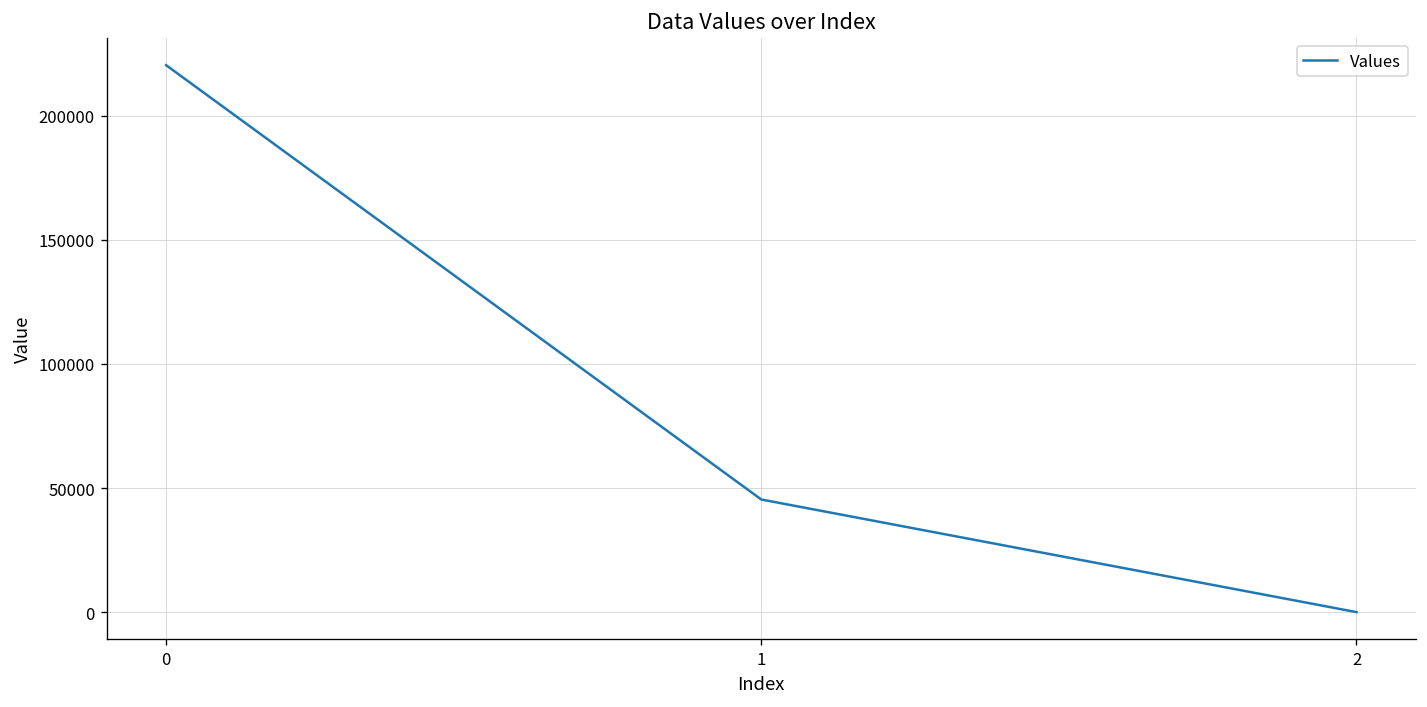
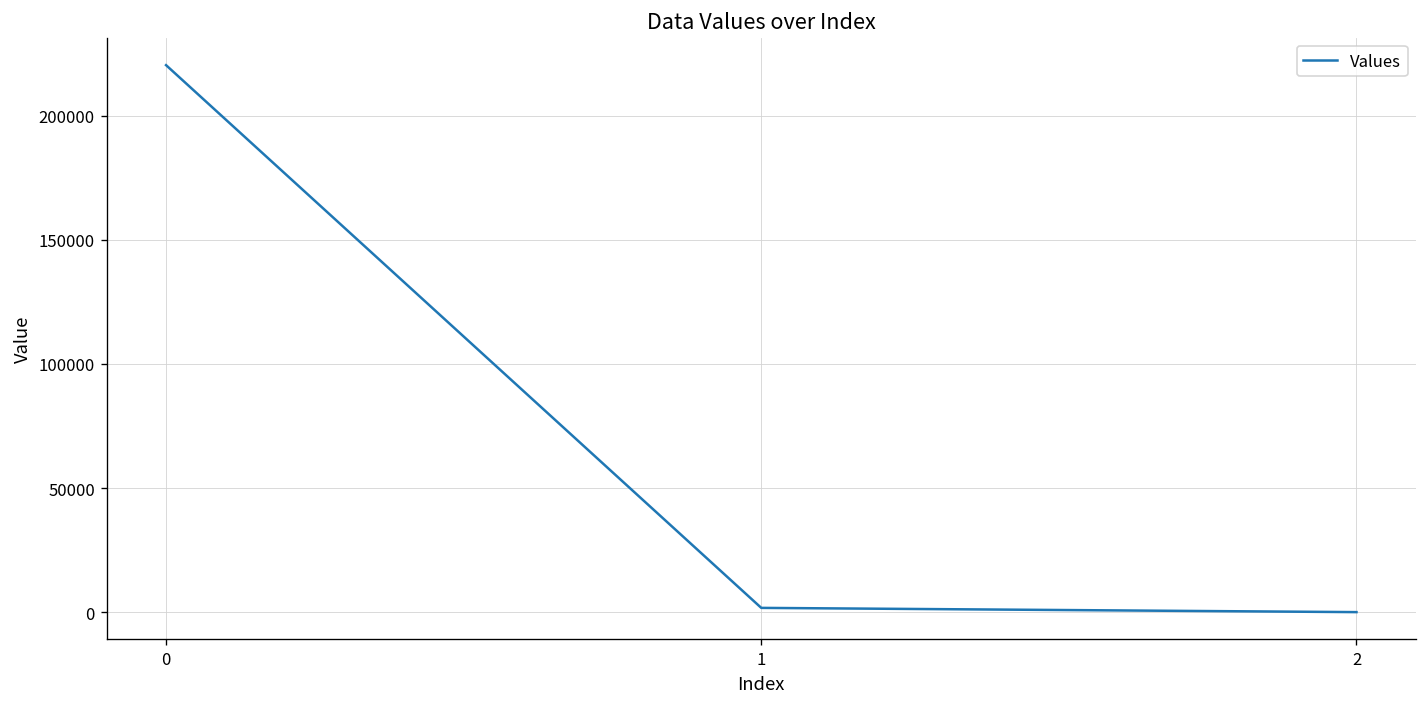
1: 45000 -> 2000
